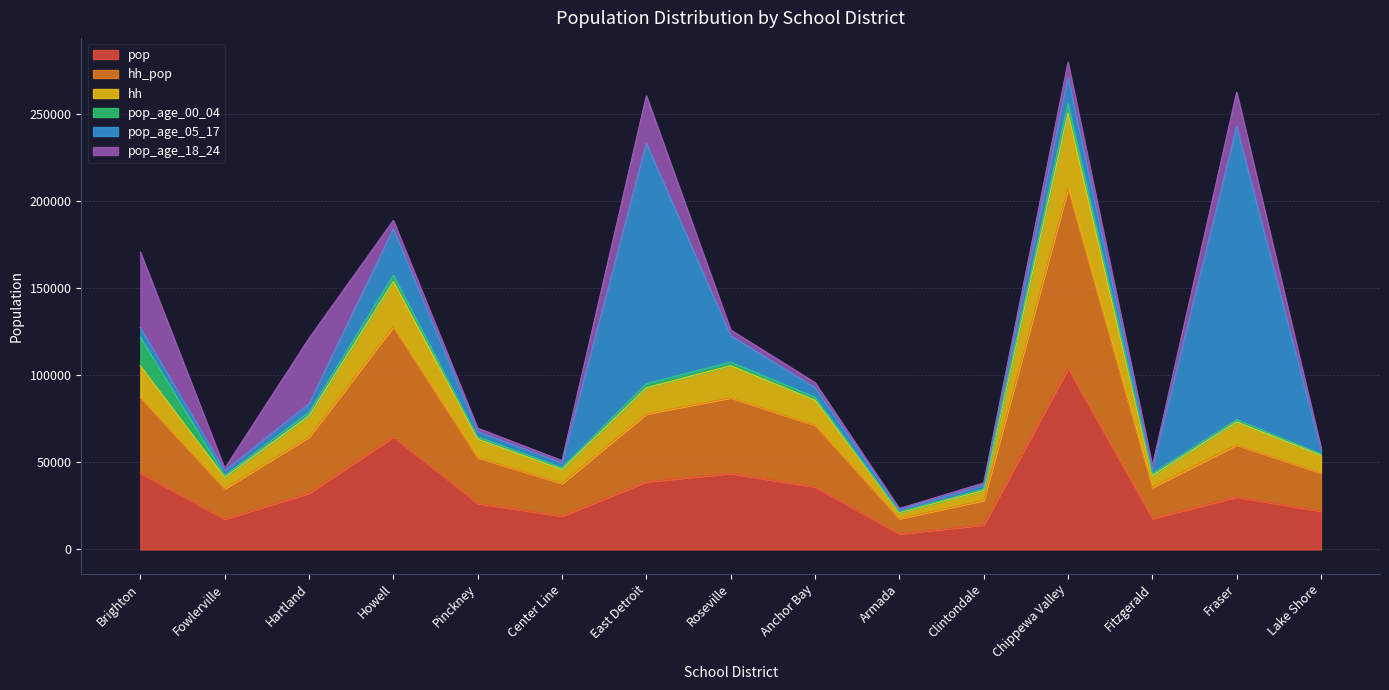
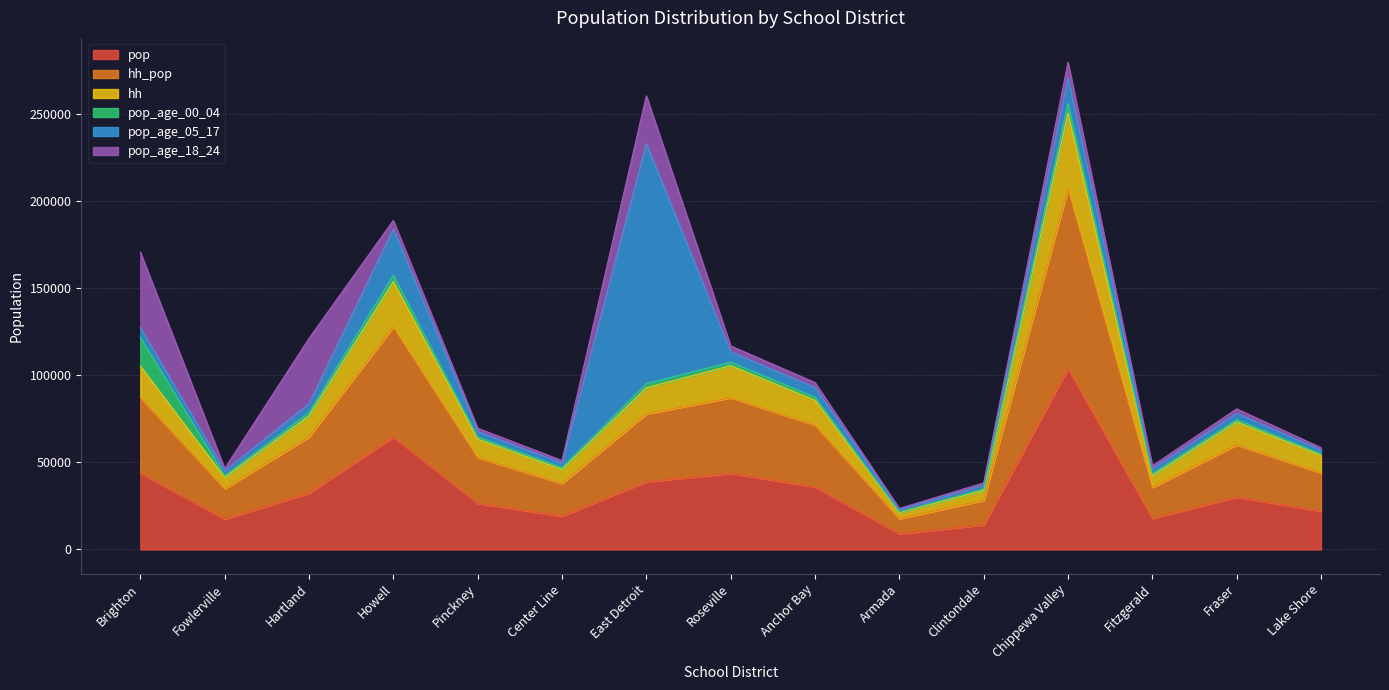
pop_age_05_17, Roseville: 15000 -> 6000
pop_age_05_17, Fraser: 168000 -> 4000
pop_age_18_24, Fraser: 20000 -> 2000
